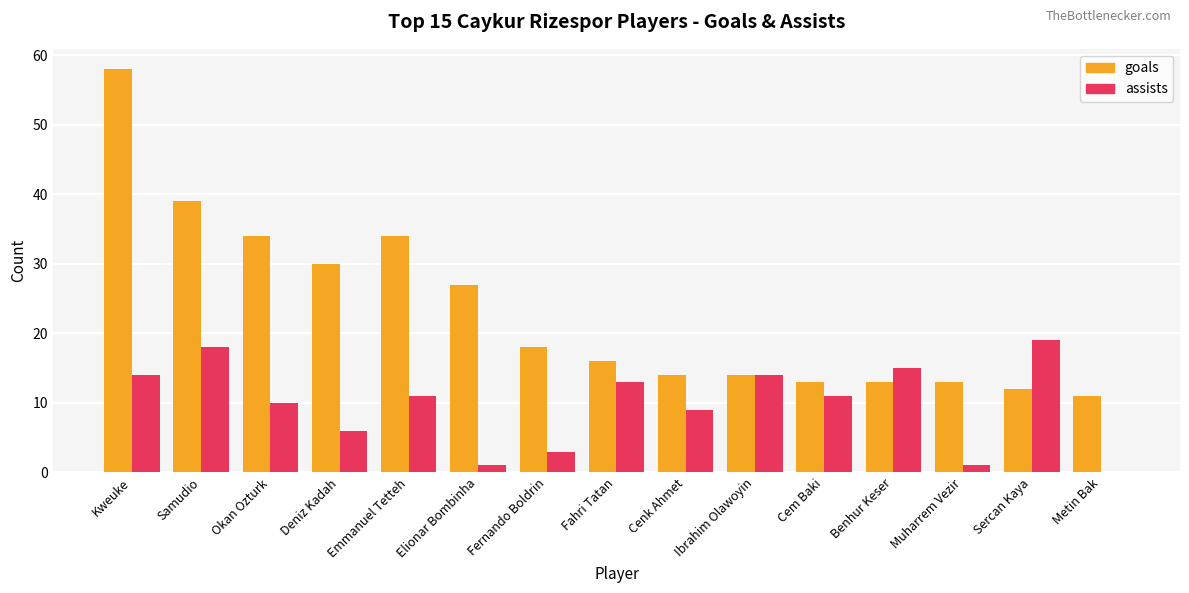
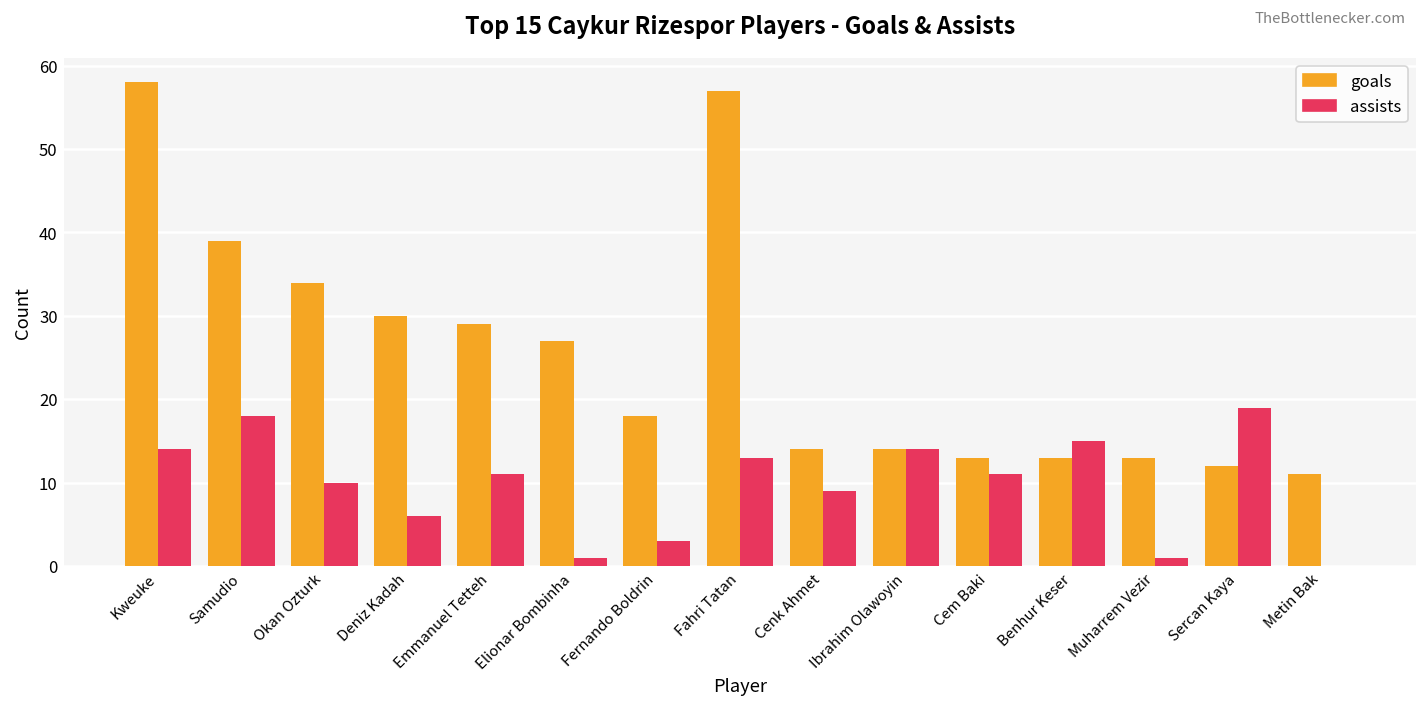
goals, Emmanuel Tetteh: 34 -> 29
goals, Fahri Tatan: 16 -> 57
